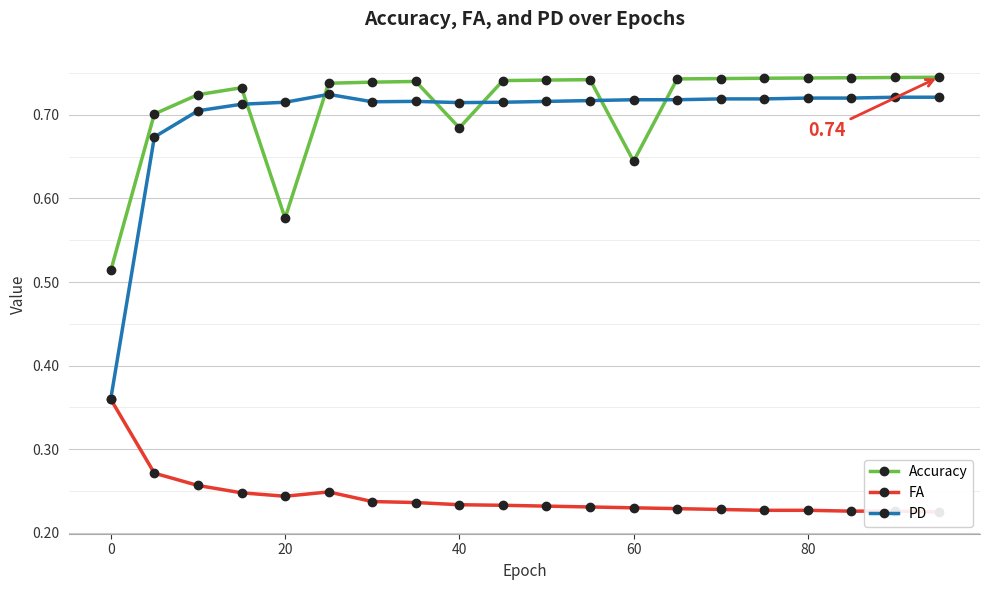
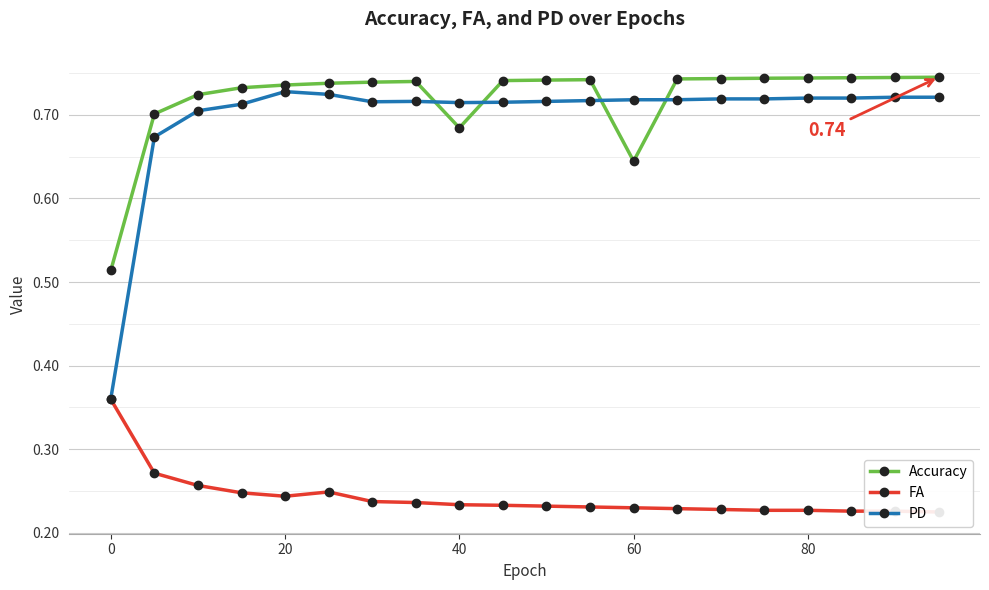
Accuracy, 20: 0.58 -> 0.74
PD, 20: 0.71 -> 0.73
